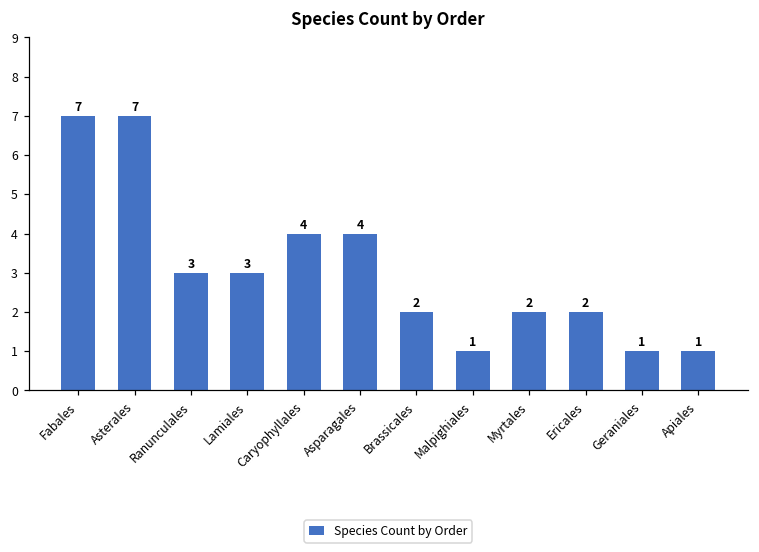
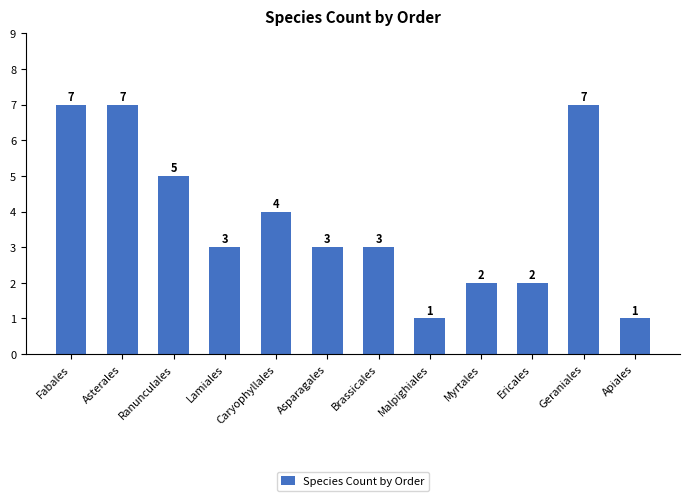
Ranunculales: 3 -> 5
Asparagales: 4 -> 3
Brassicales: 2 -> 3
Geraniales: 1 -> 7
